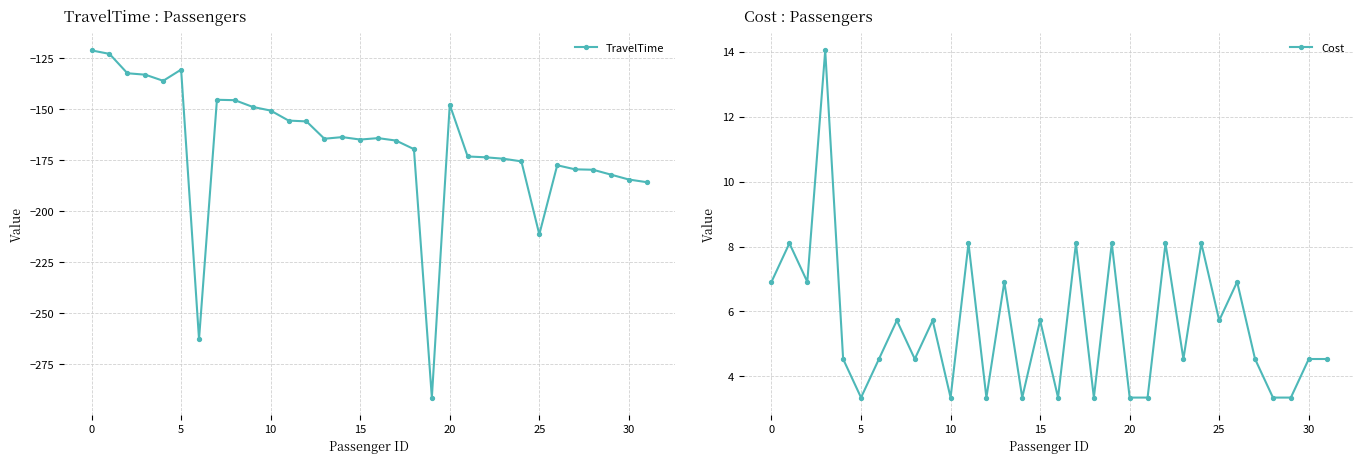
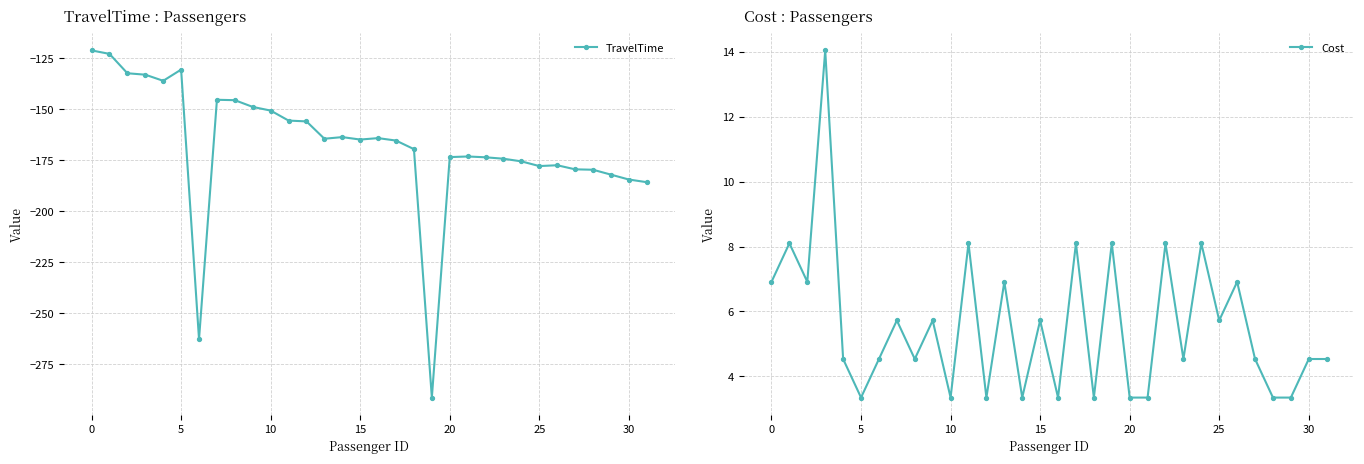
TravelTime : Passengers, 20: -148 -> -174
TravelTime : Passengers, 25: -211 -> -178
